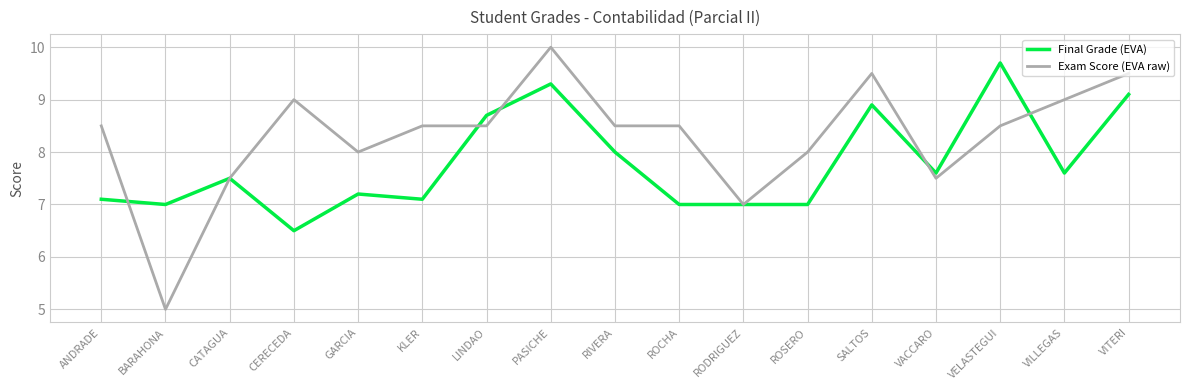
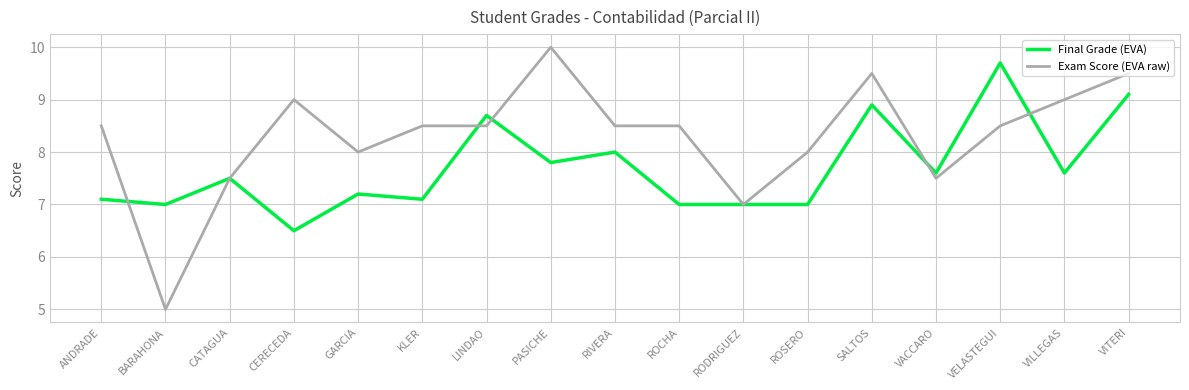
Final Grade (EVA), PASICHE: 9.3 -> 7.8
